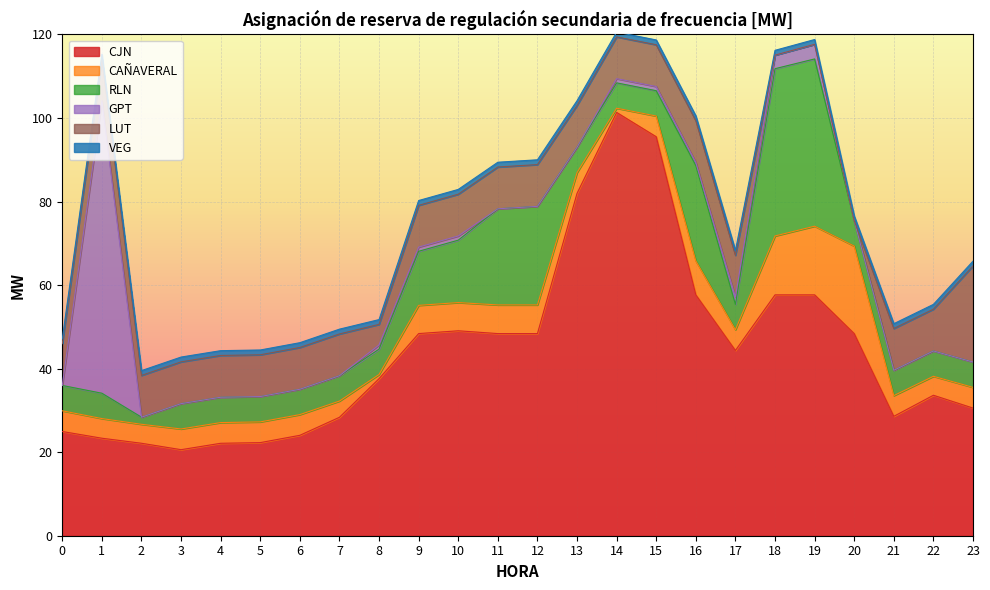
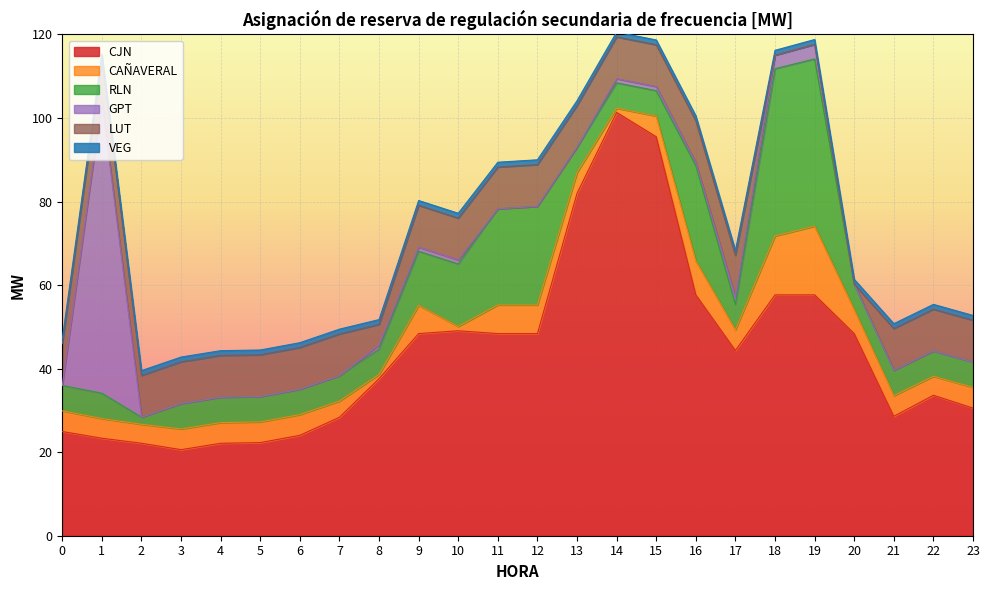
CAÑAVERAL, 10: 7 -> 1
CAÑAVERAL, 20: 21 -> 6
LUT, 23: 23 -> 10
